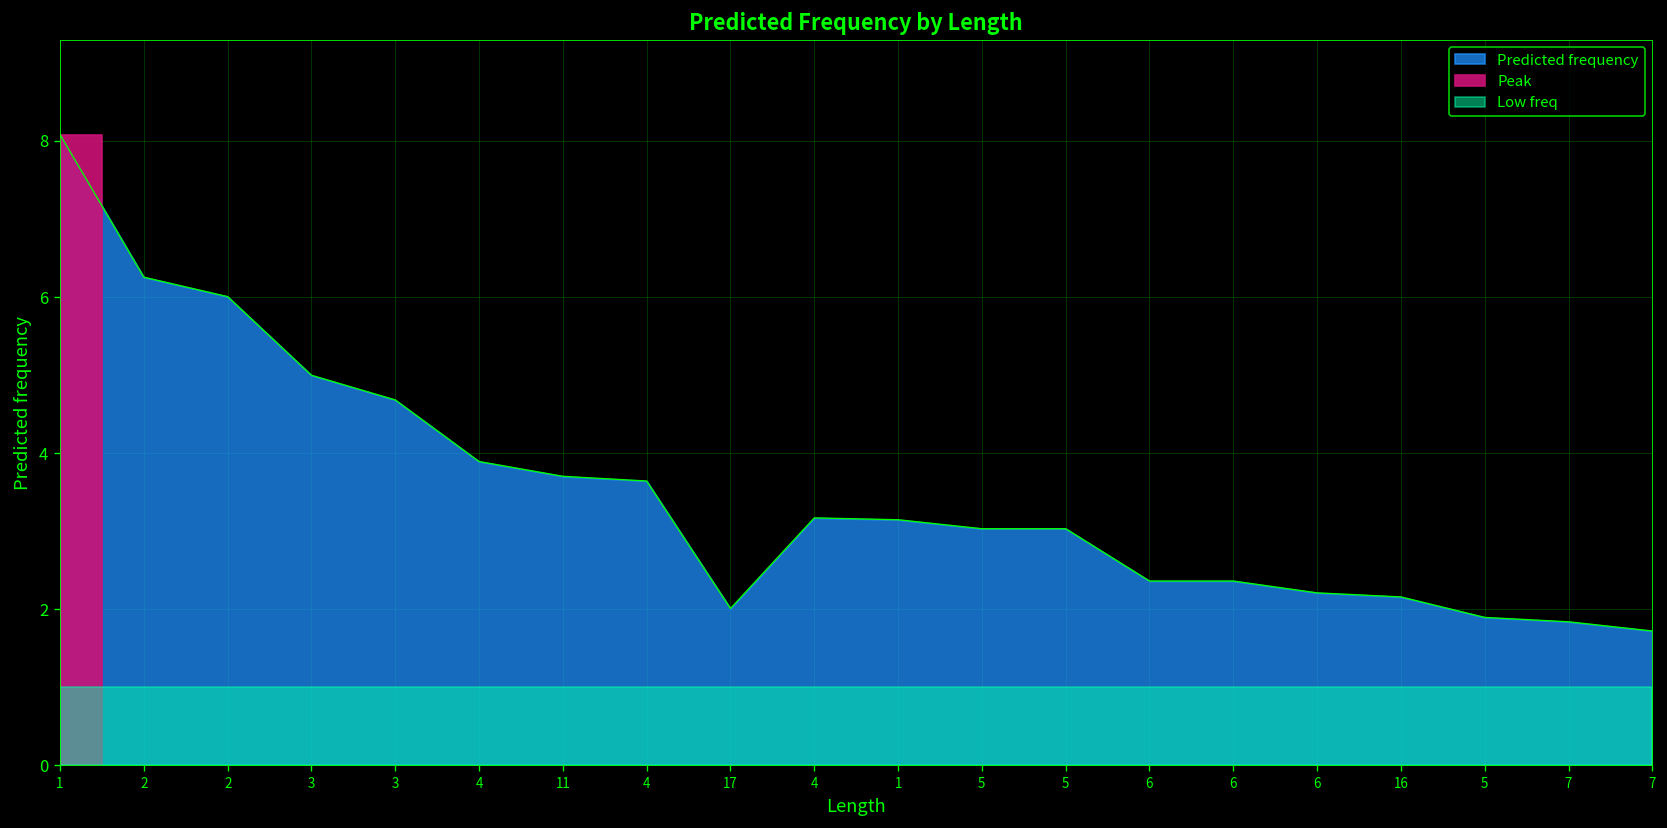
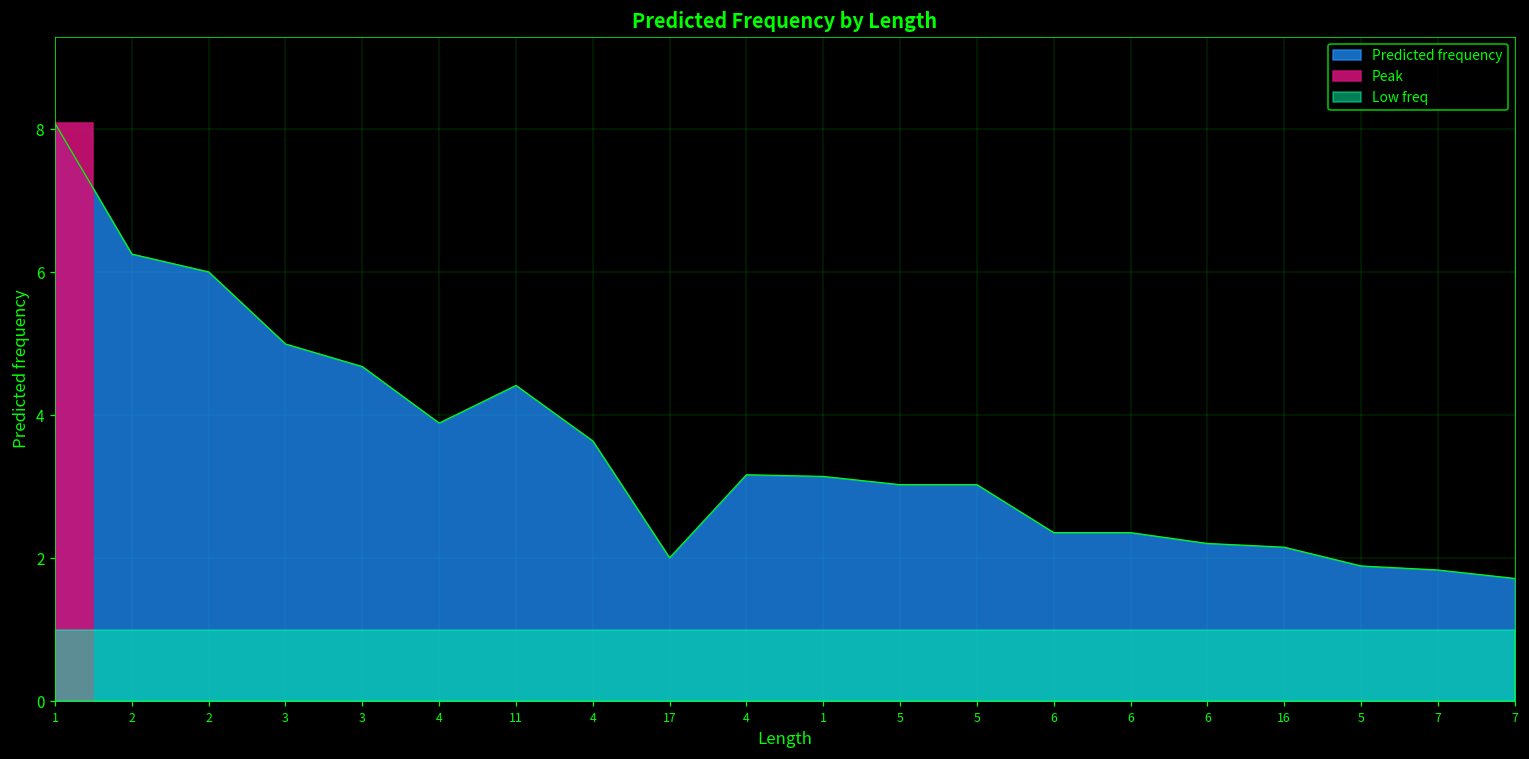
Predicted frequency, 11: 3.7 -> 4.4
